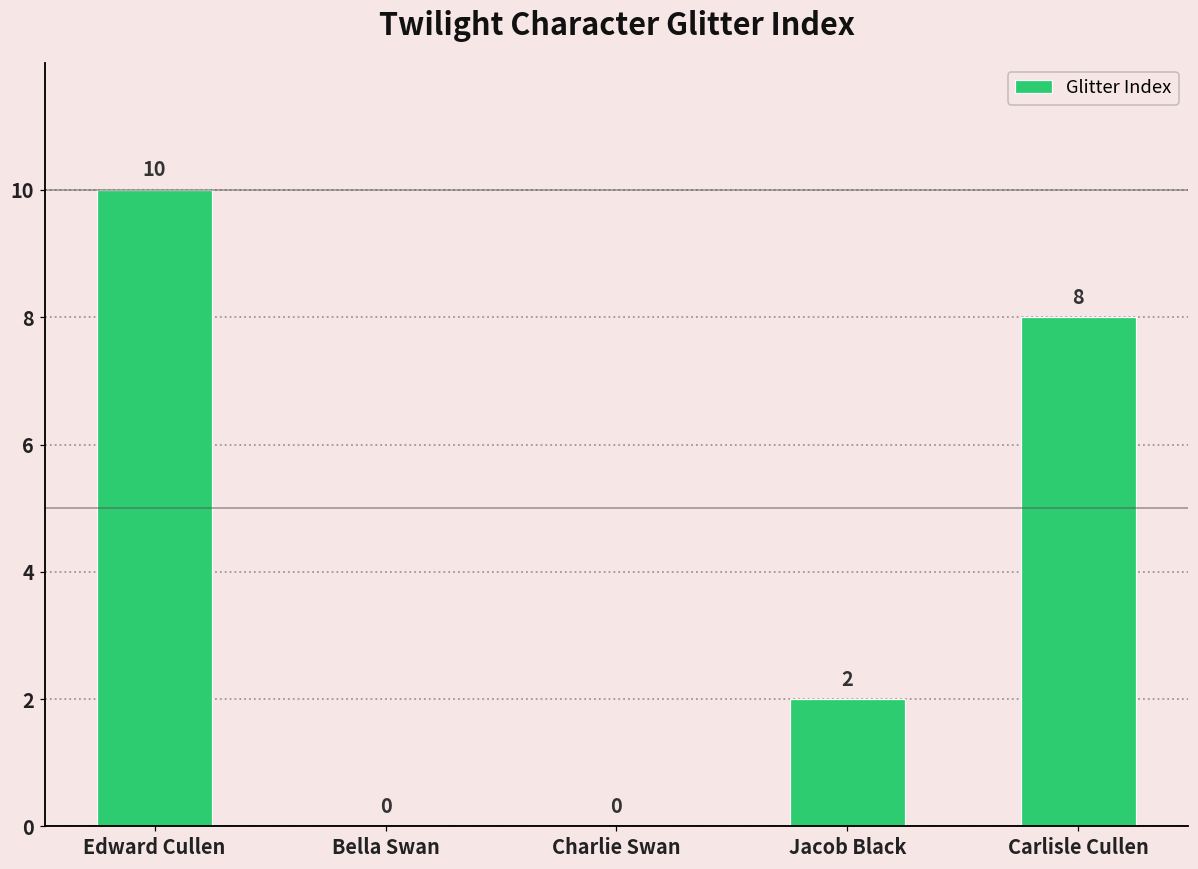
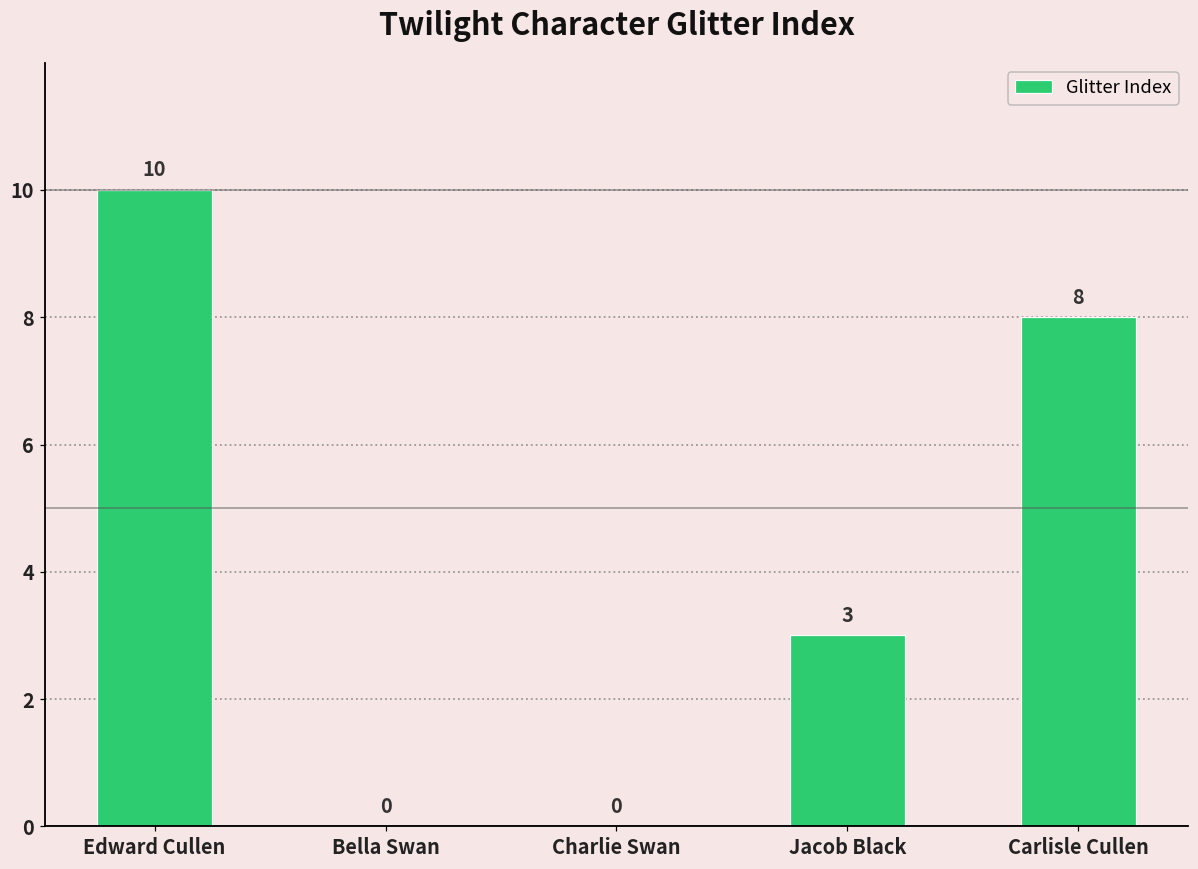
Jacob Black: 2 -> 3
